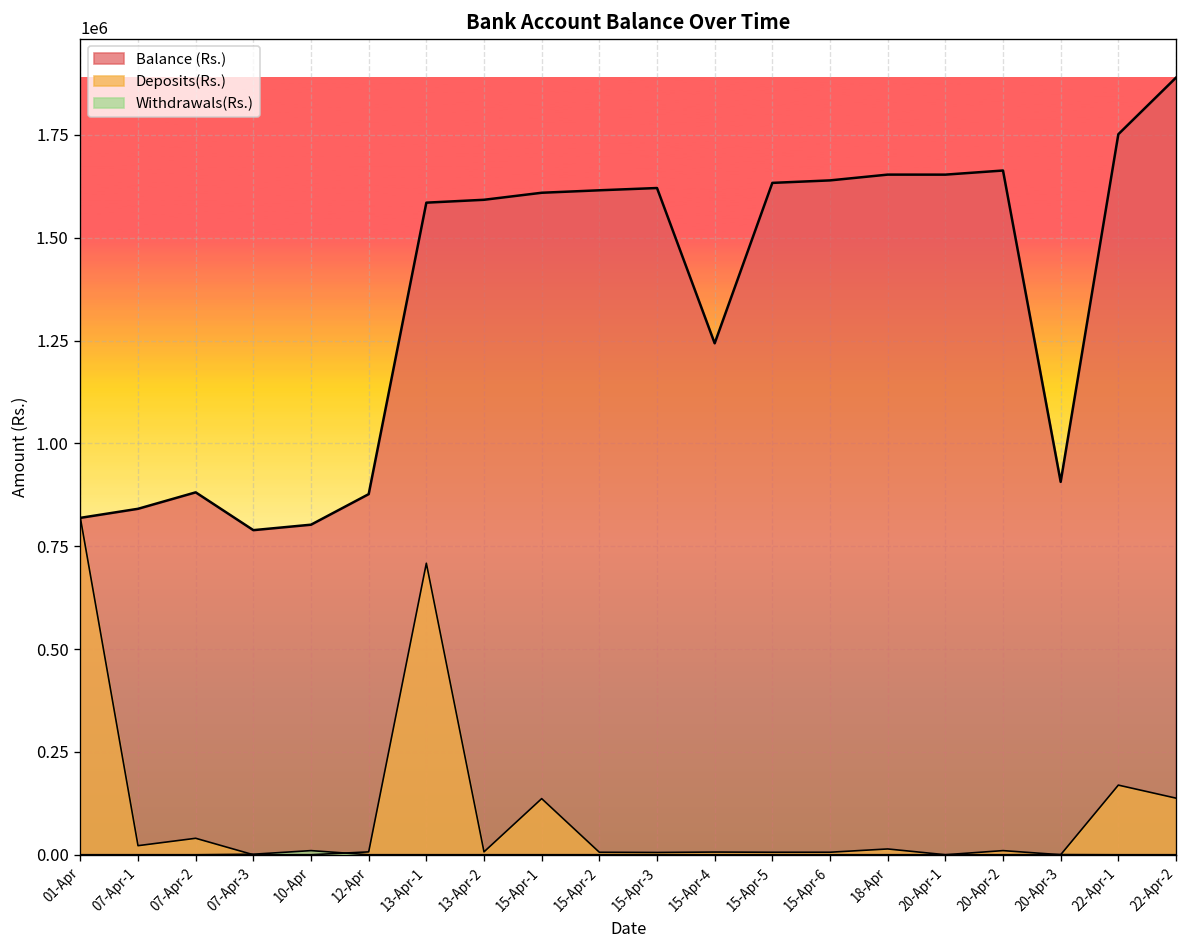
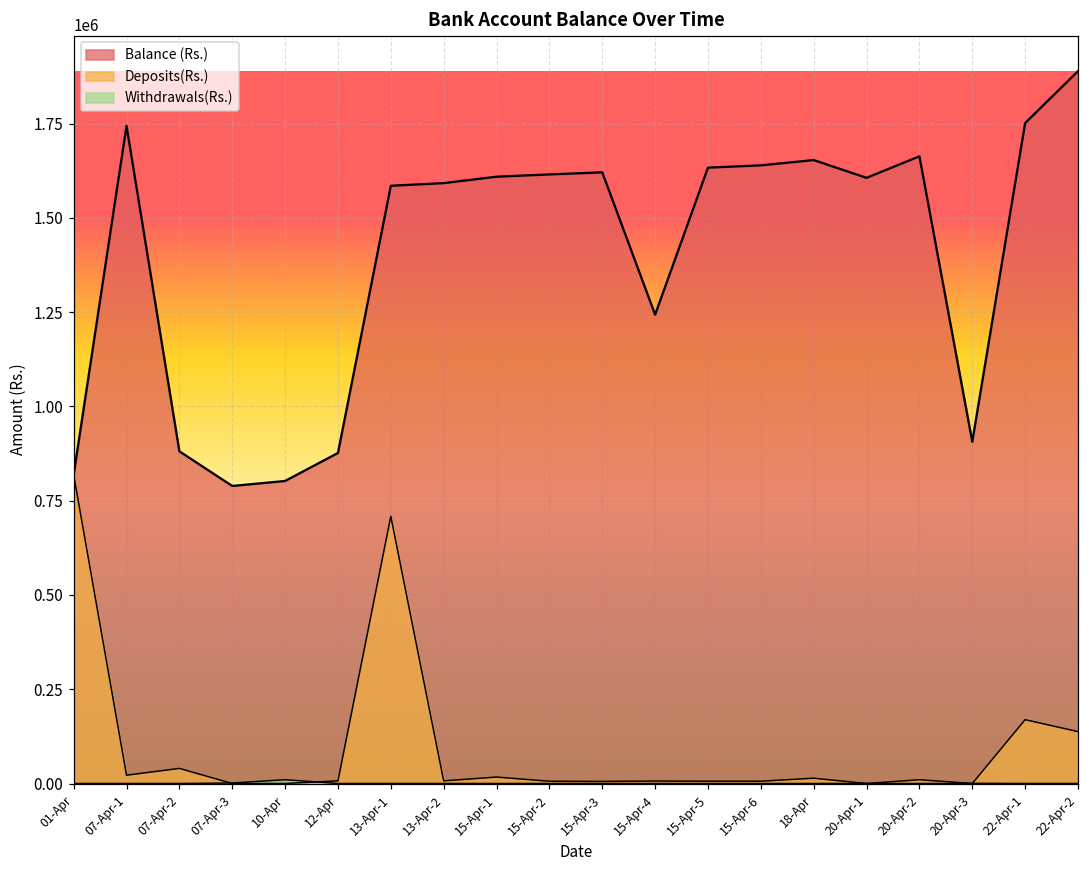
Balance (Rs.), 07-Apr-1: 840000 -> 1740000
Deposits(Rs.), 15-Apr-1: 140000 -> 20000
Balance (Rs.), 20-Apr-1: 1650000 -> 1610000
